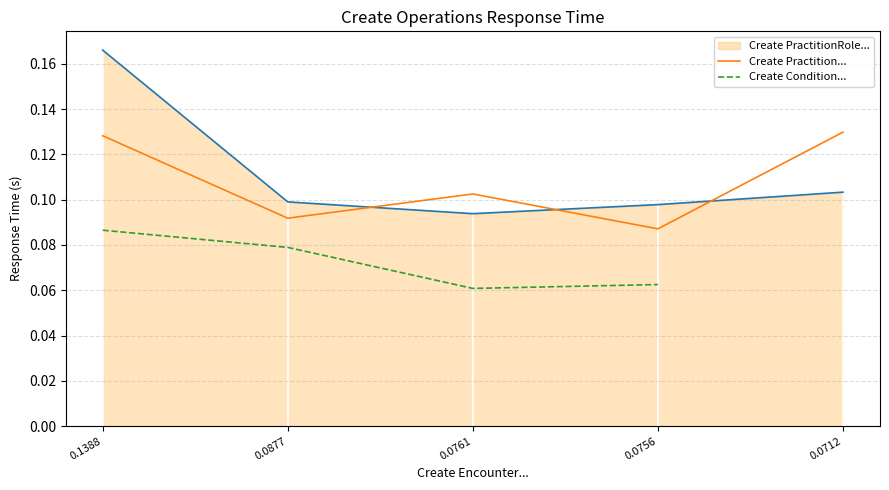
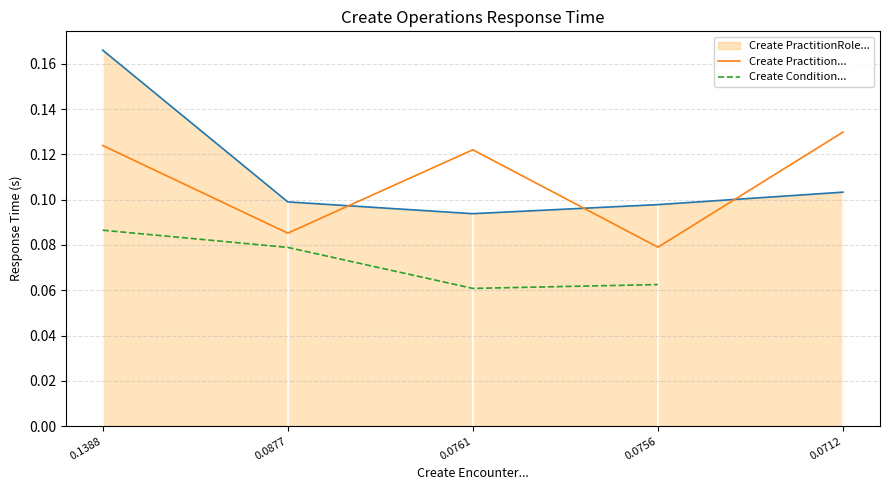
Create Practition..., 0.1388: 0.128 -> 0.124
Create Practition..., 0.0877: 0.092 -> 0.085
Create Practition..., 0.0761: 0.103 -> 0.122
Create Practition..., 0.0756: 0.087 -> 0.079
